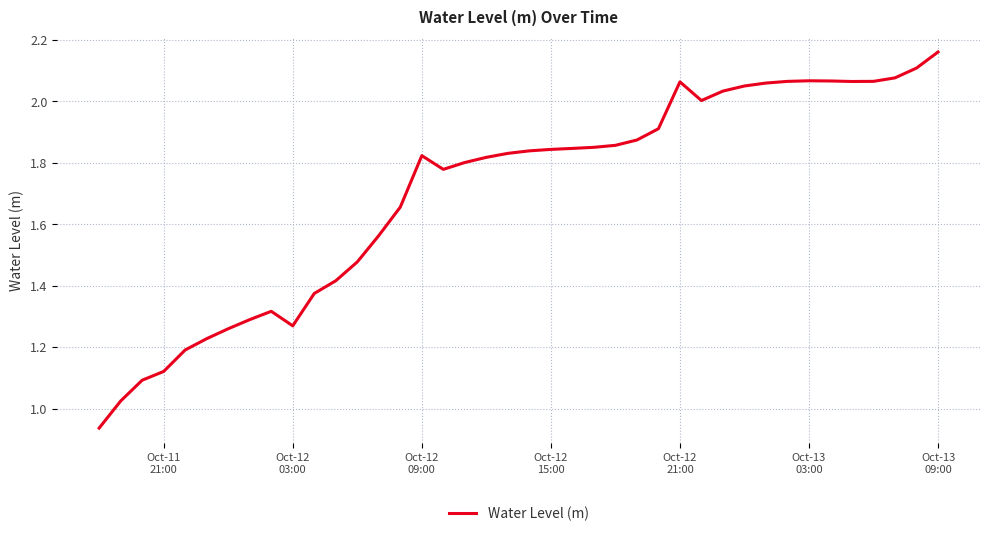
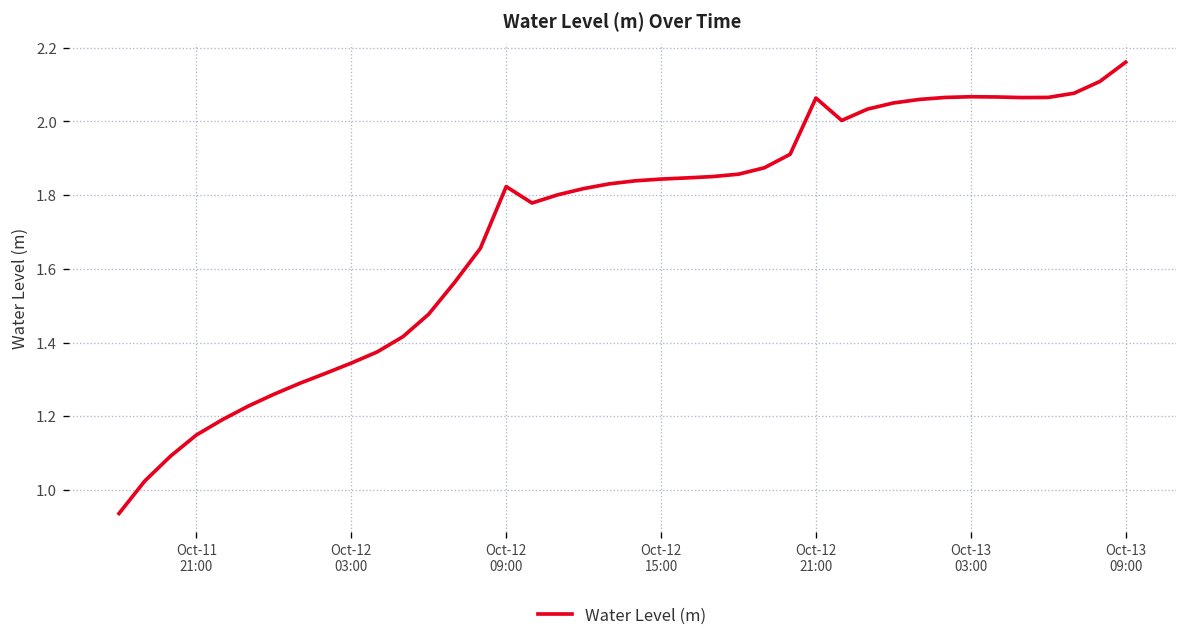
Oct-11 21:00: 1.12 -> 1.15
Oct-12 03:00: 1.27 -> 1.34
